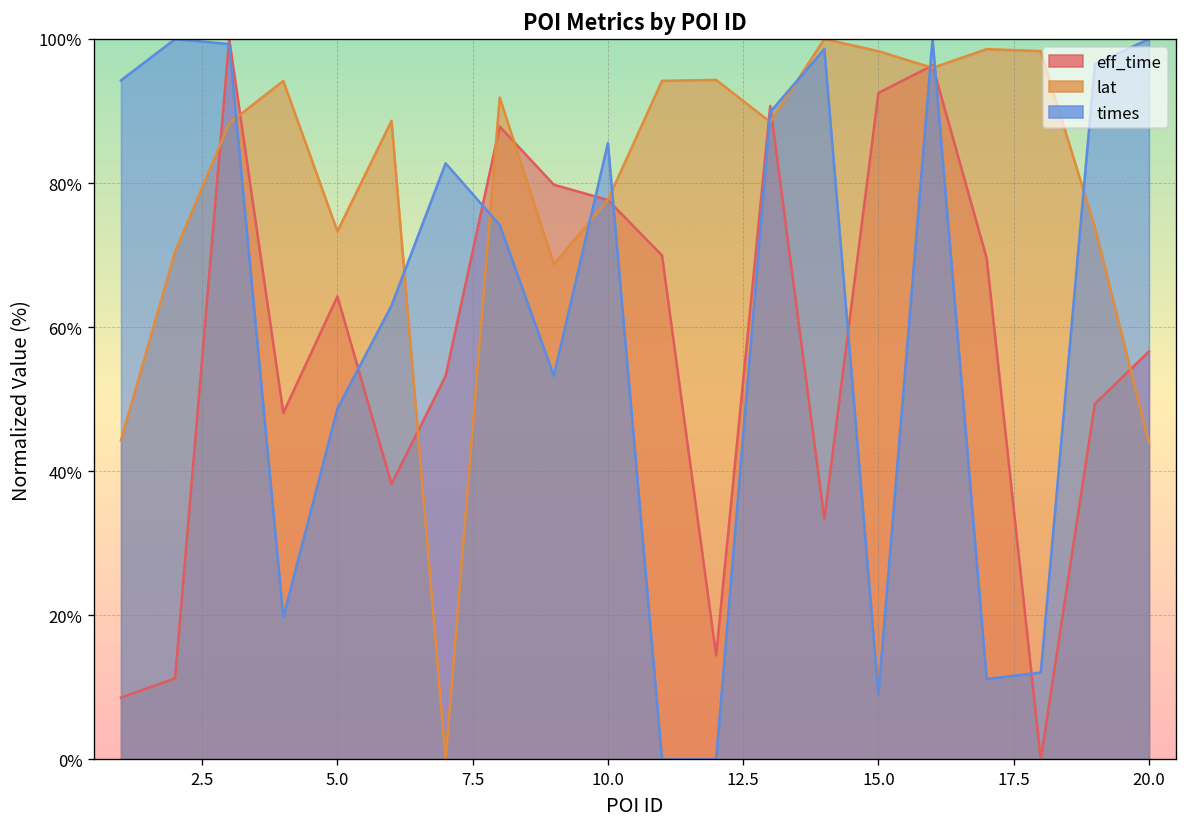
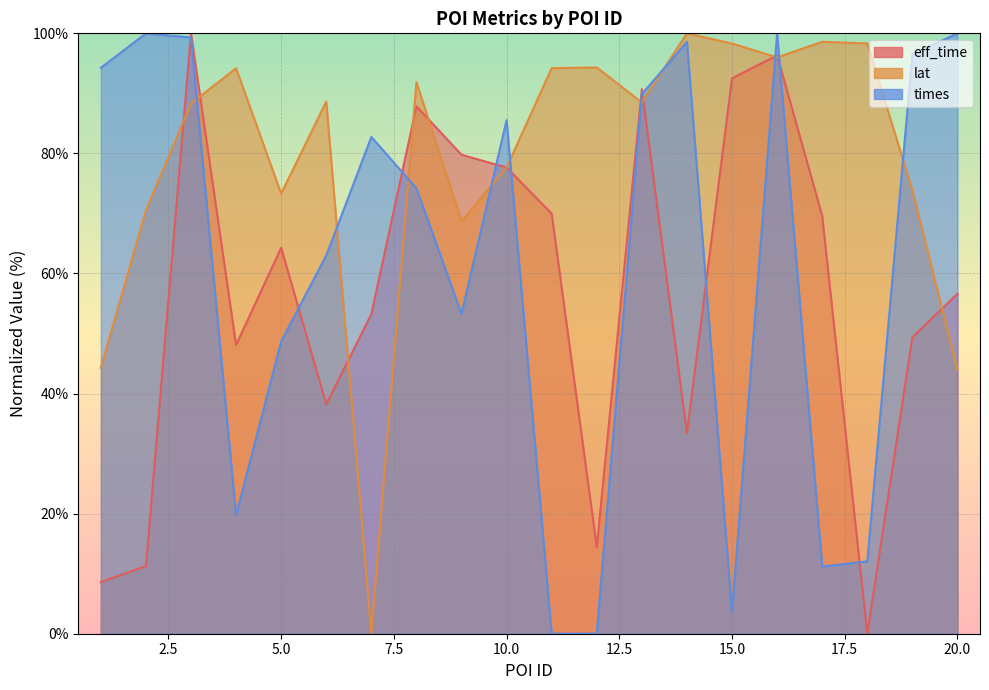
times, 15.0: 9% -> 4%
